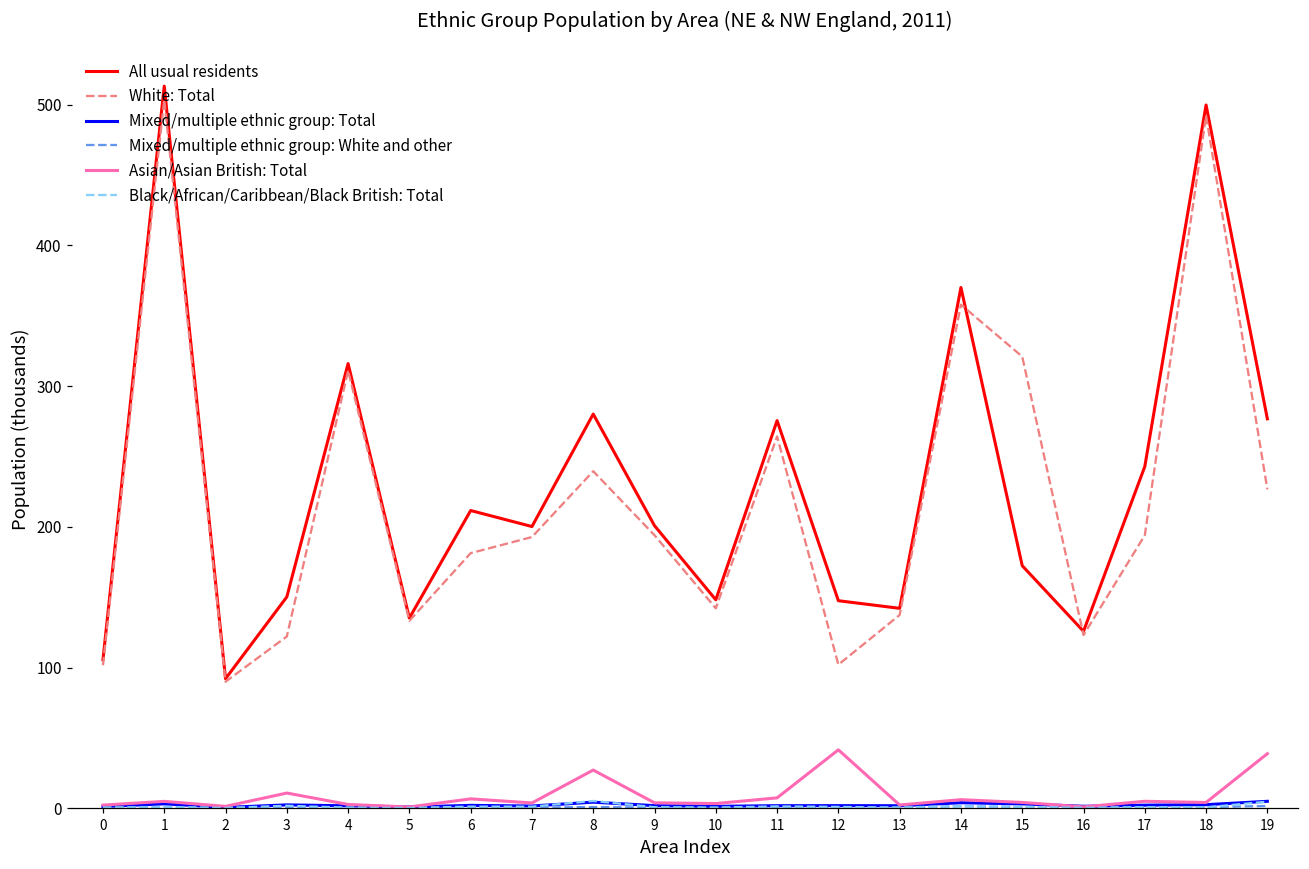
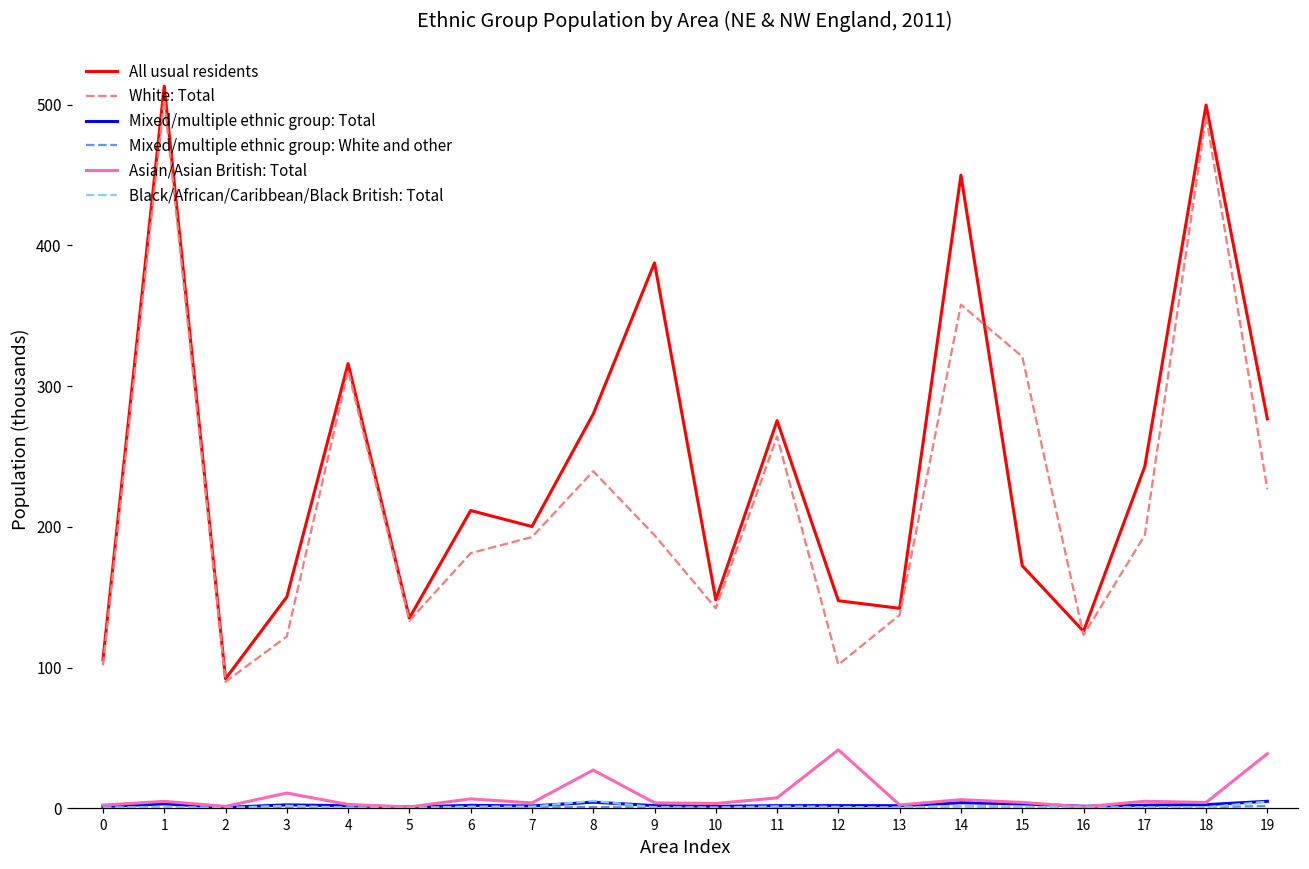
All usual residents, 9: 201 -> 388
All usual residents, 14: 370 -> 450
